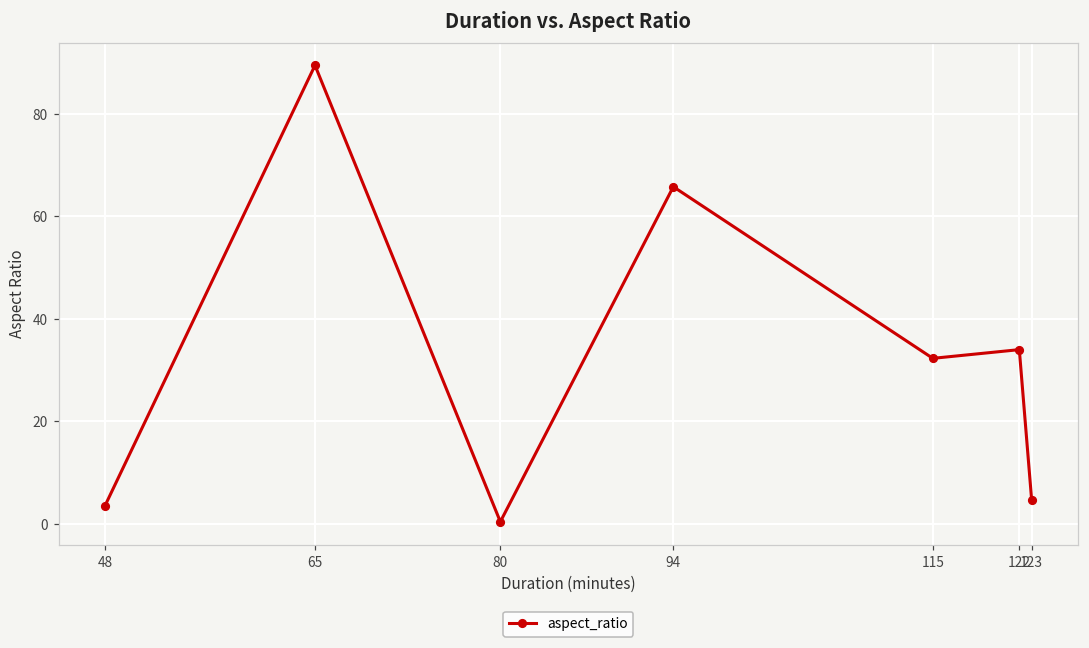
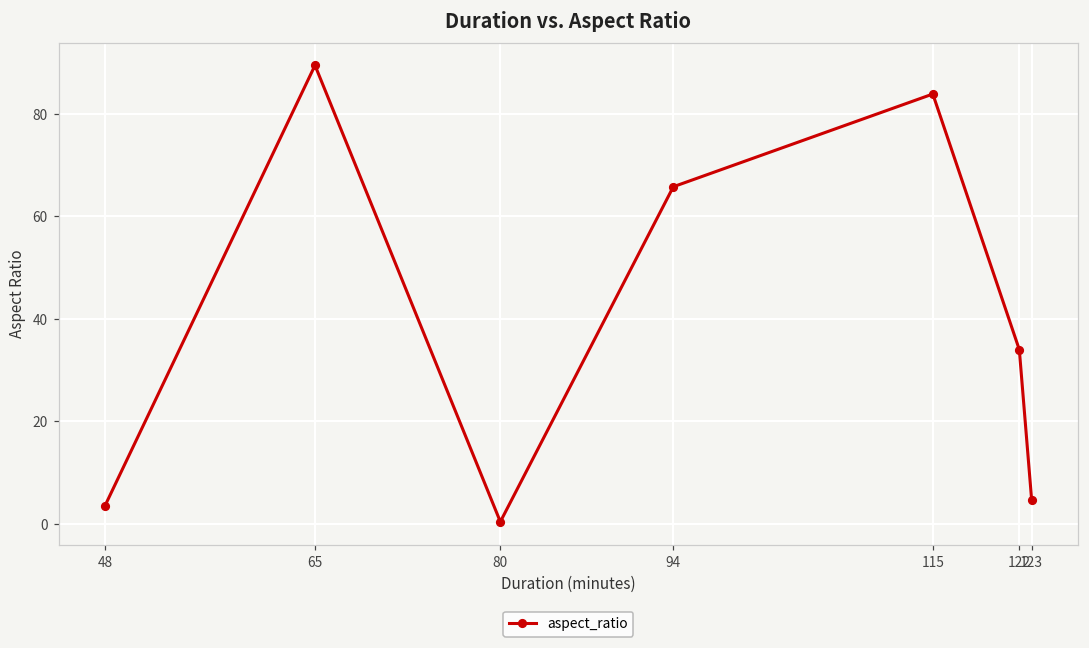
115: 32 -> 84
